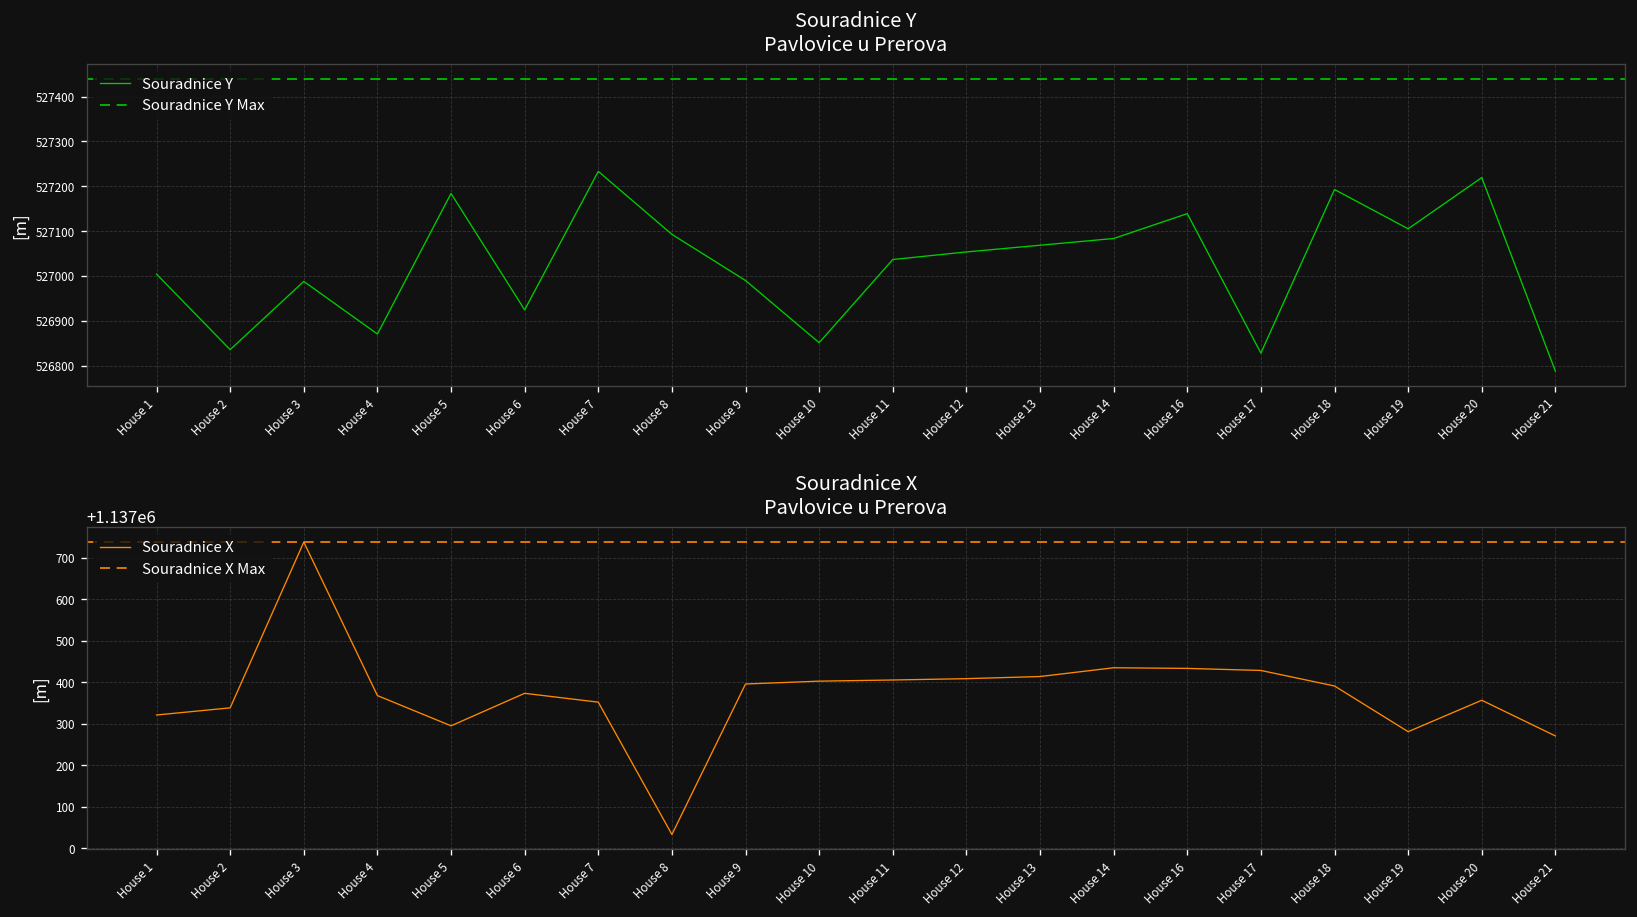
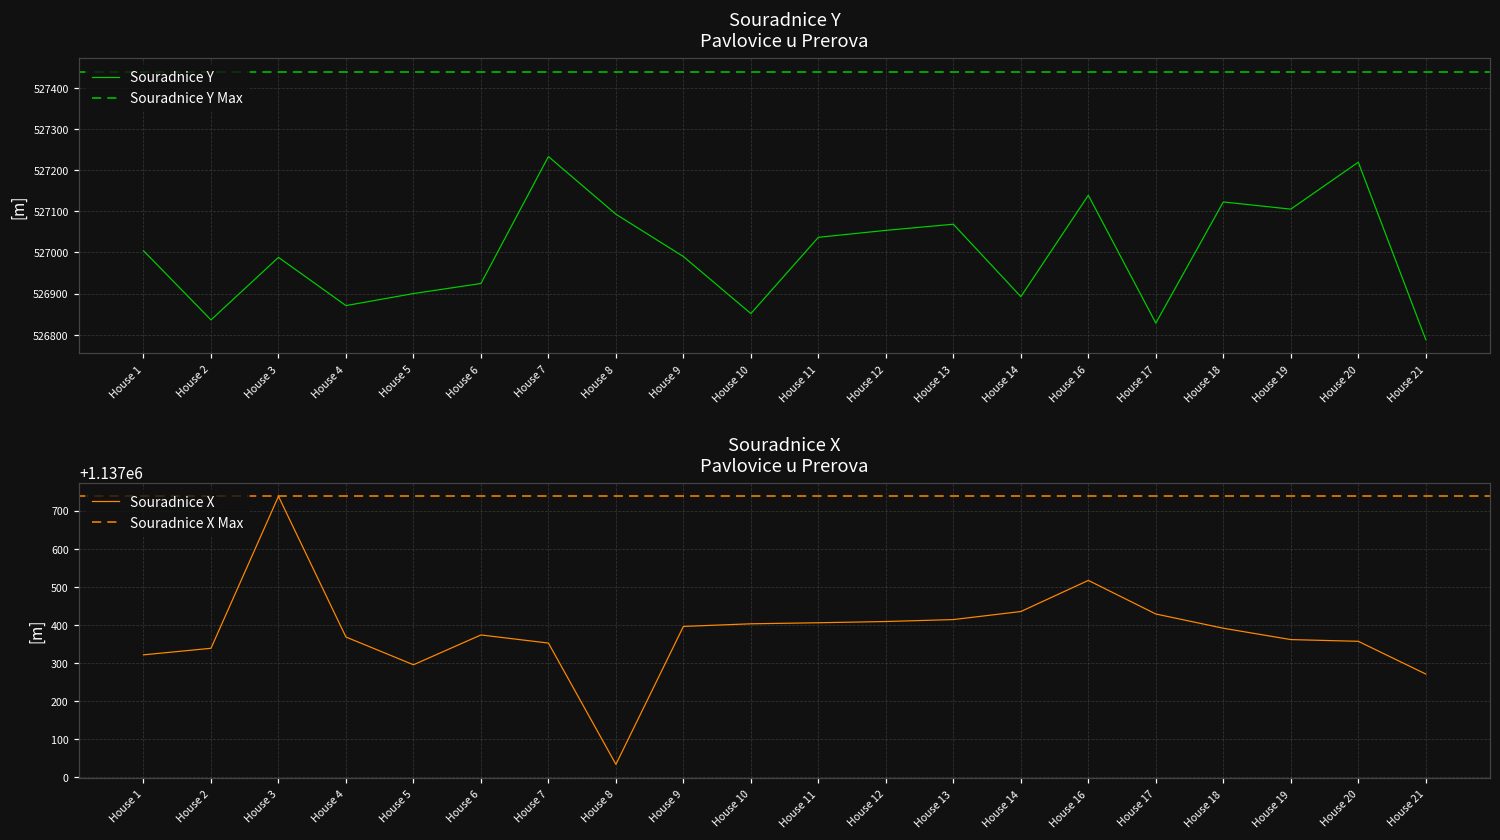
Souradnice Y Pavlovice u Prerova, House 5: 527180 -> 526900
Souradnice Y Pavlovice u Prerova, House 14: 527080 -> 526890
Souradnice Y Pavlovice u Prerova, House 18: 527190 -> 527120
Souradnice X Pavlovice u Prerova, House 16: 1137430 -> 1137520
Souradnice X Pavlovice u Prerova, House 19: 1137280 -> 1137360
